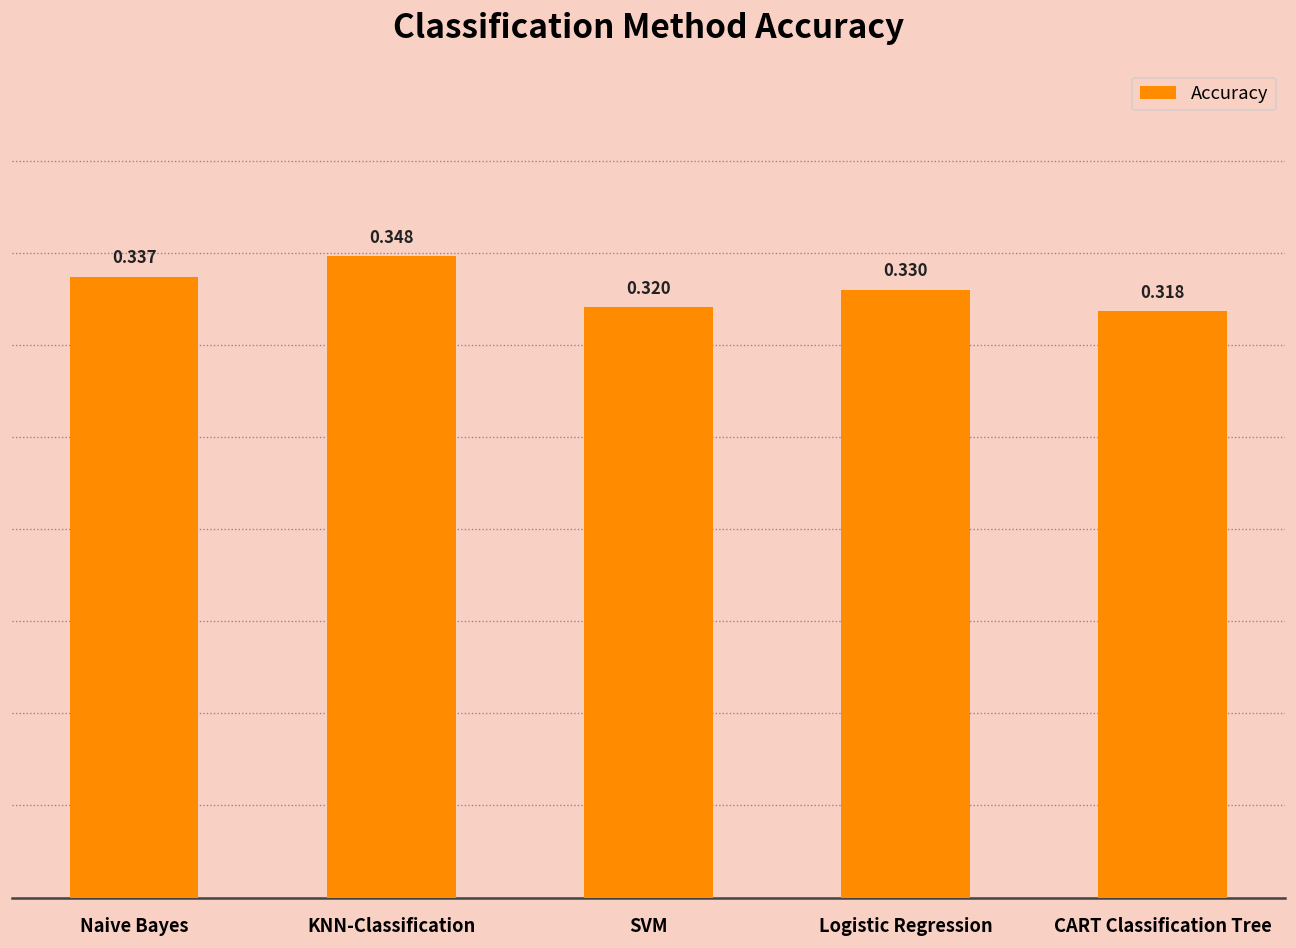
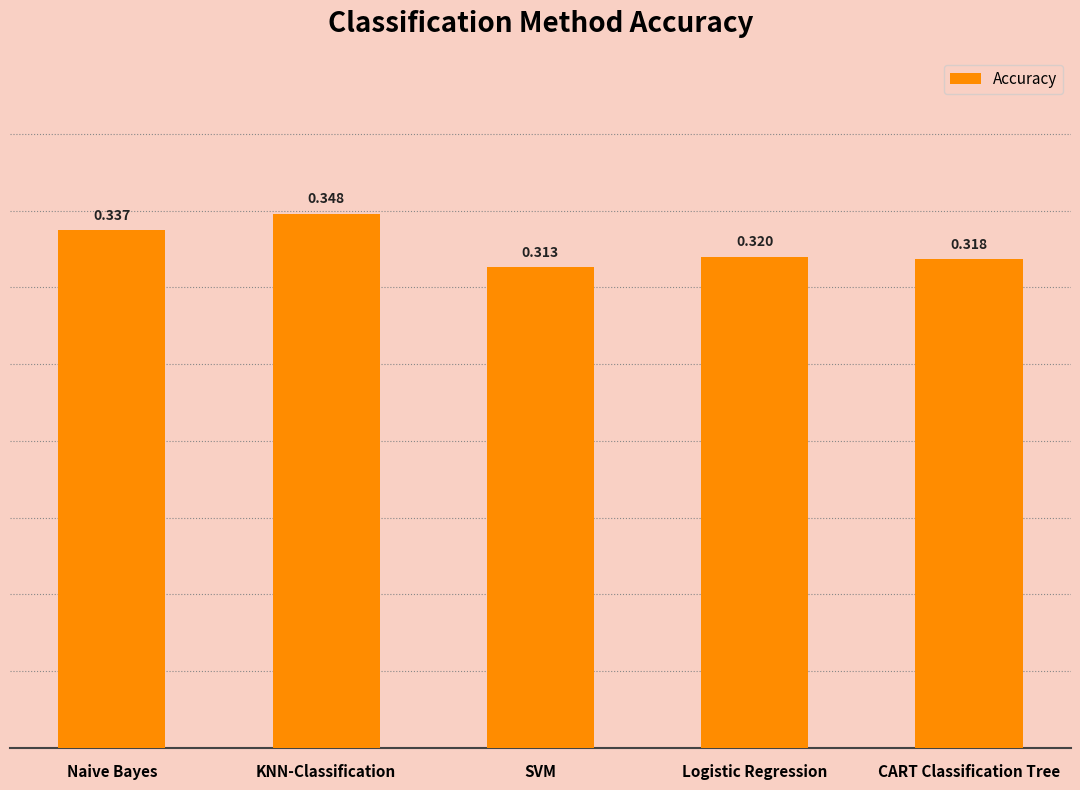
SVM: 0.320 -> 0.313
Logistic Regression: 0.330 -> 0.320
